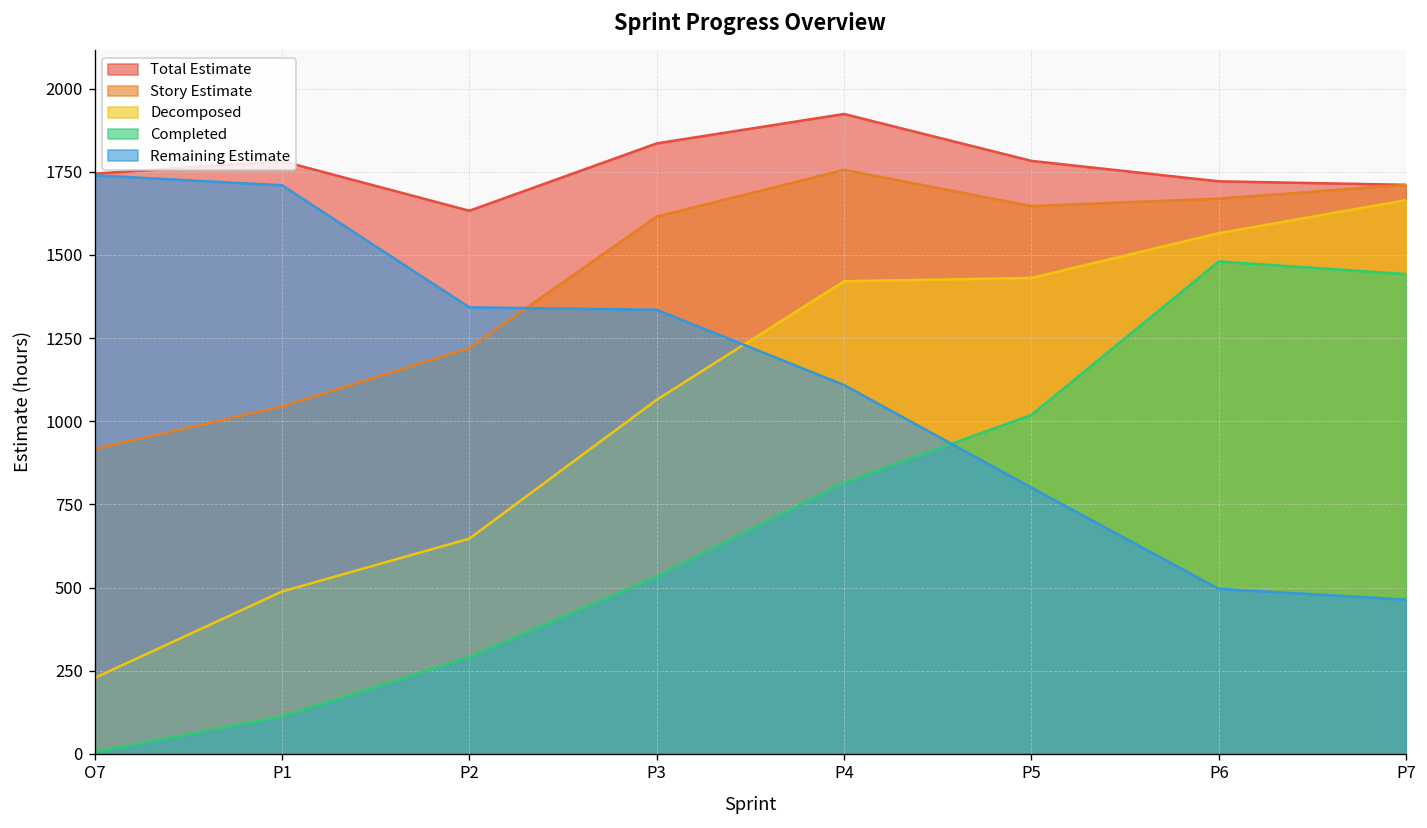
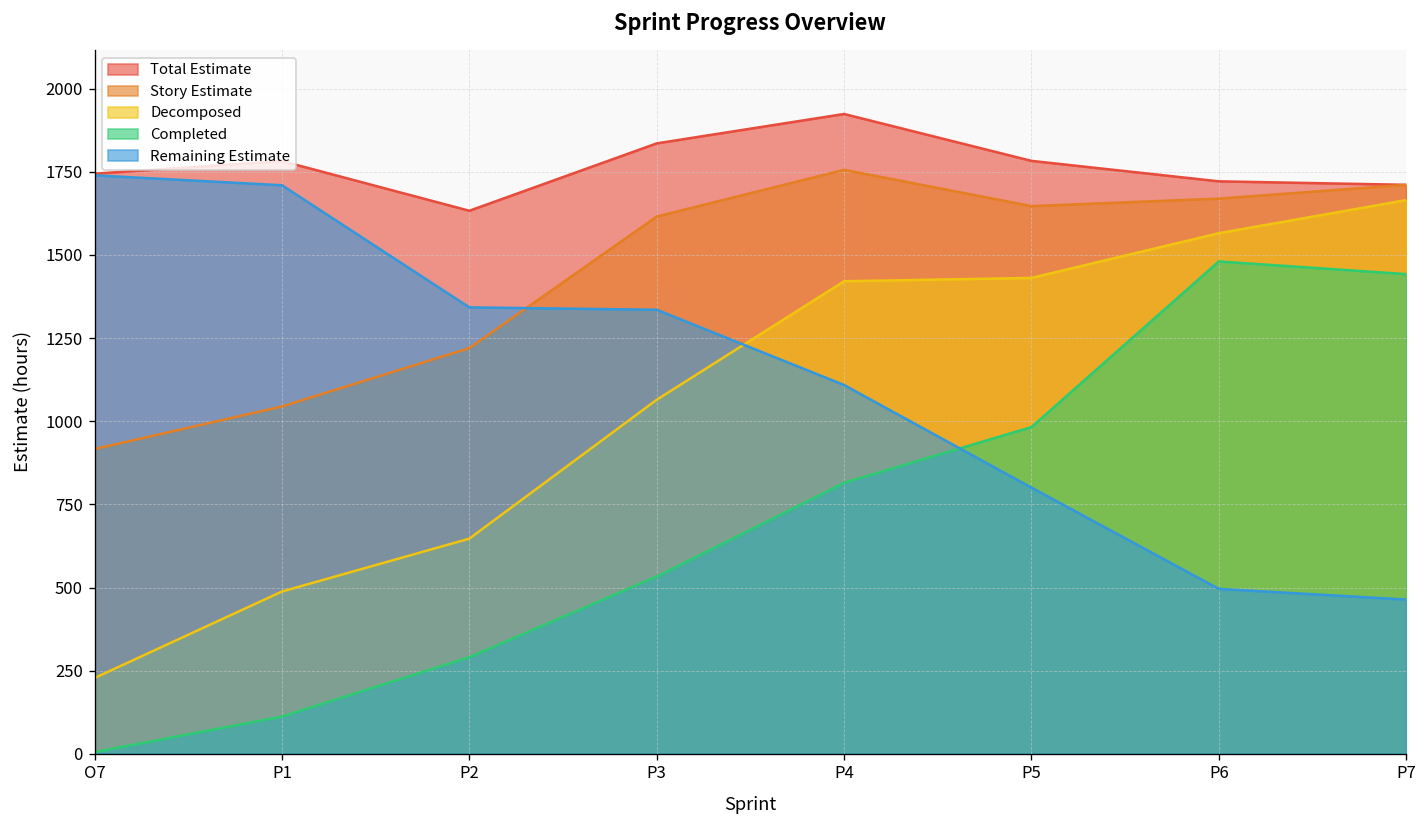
Completed, P5: 1020 -> 980
